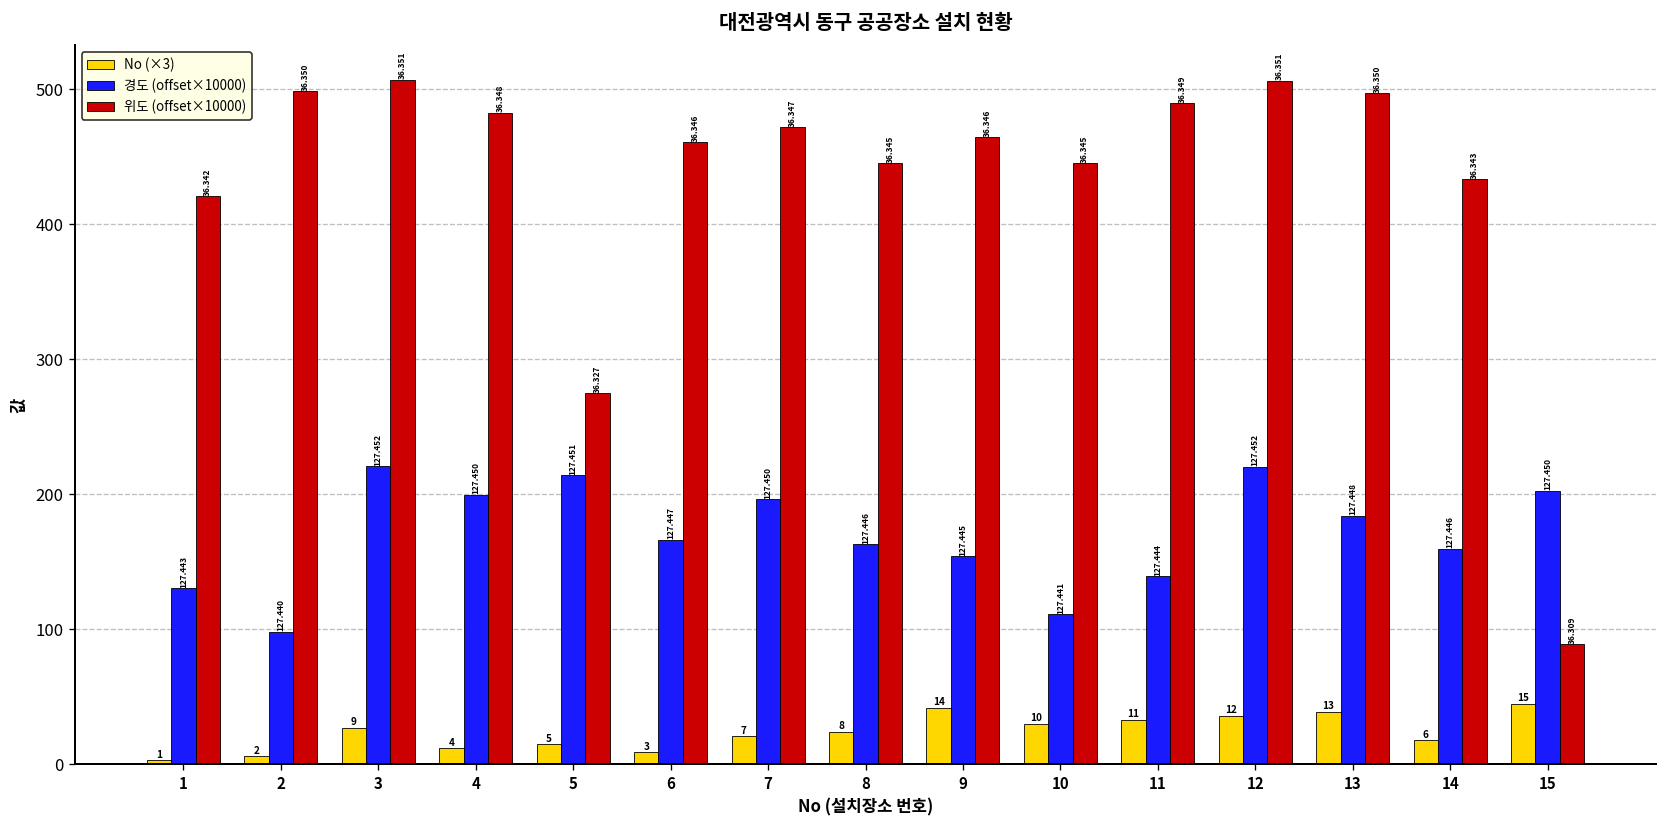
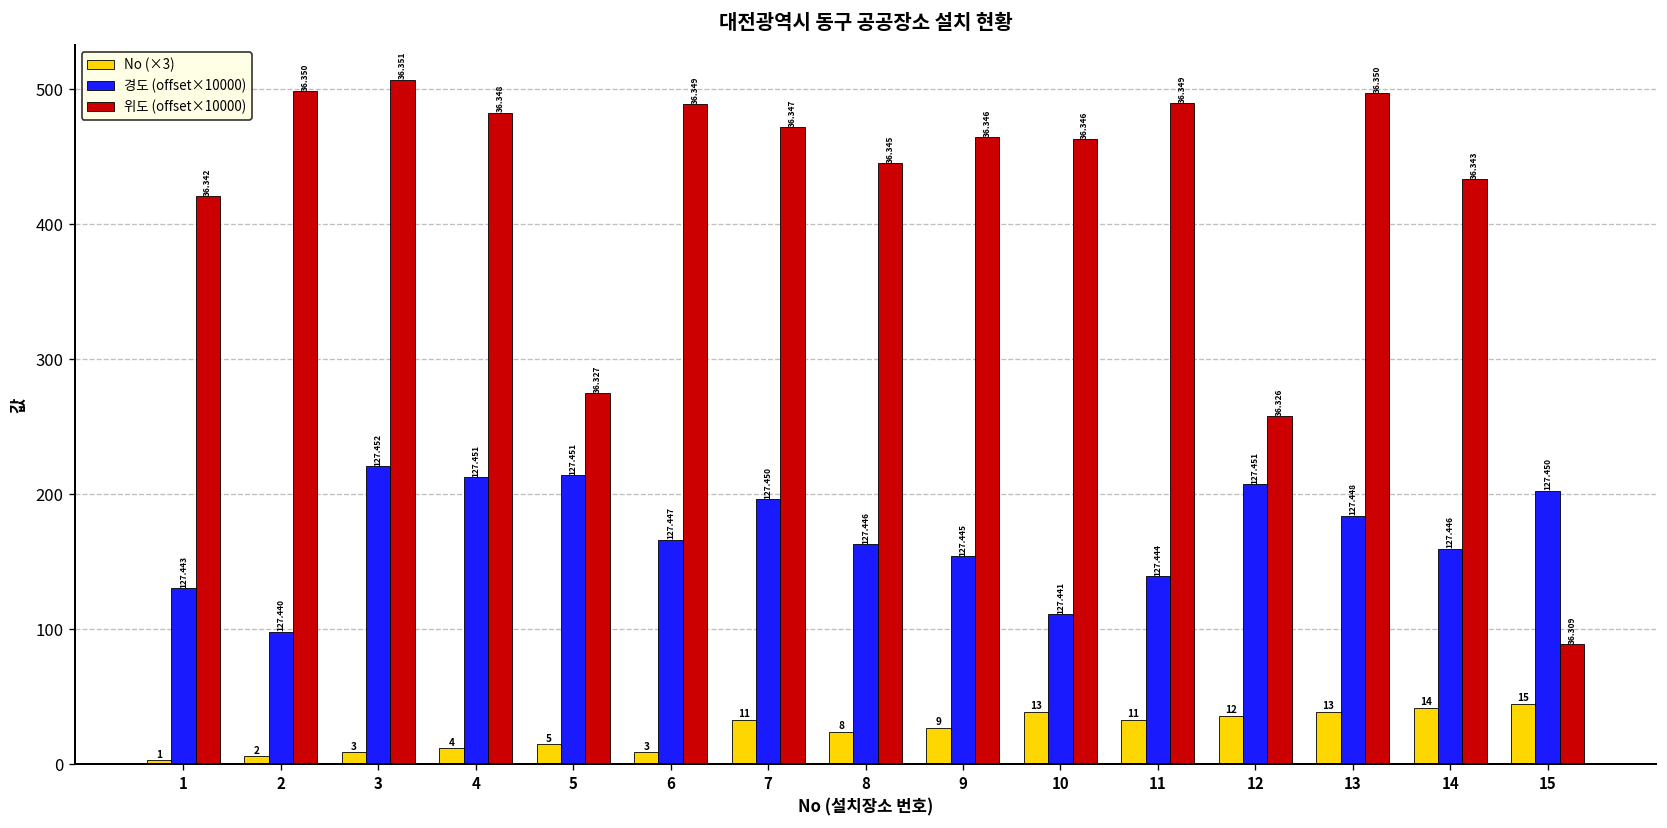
No (×3), 3: 9 -> 3
경도 (offset×10000), 4: 127.450 -> 127.451
위도 (offset×10000), 6: 36.346 -> 36.349
No (×3), 7: 7 -> 11
No (×3), 9: 14 -> 9
No (×3), 10: 10 -> 13
위도 (offset×10000), 10: 36.345 -> 36.346
경도 (offset×10000), 12: 127.452 -> 127.451
위도 (offset×10000), 12: 36.351 -> 36.326
No (×3), 14: 6 -> 14
